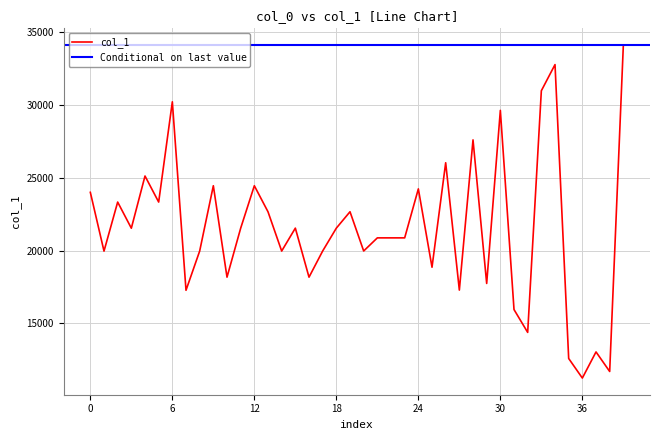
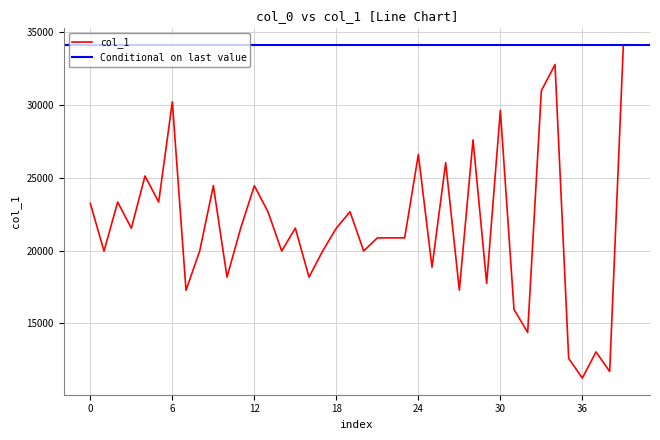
0: 24000 -> 23200
24: 24200 -> 26600
